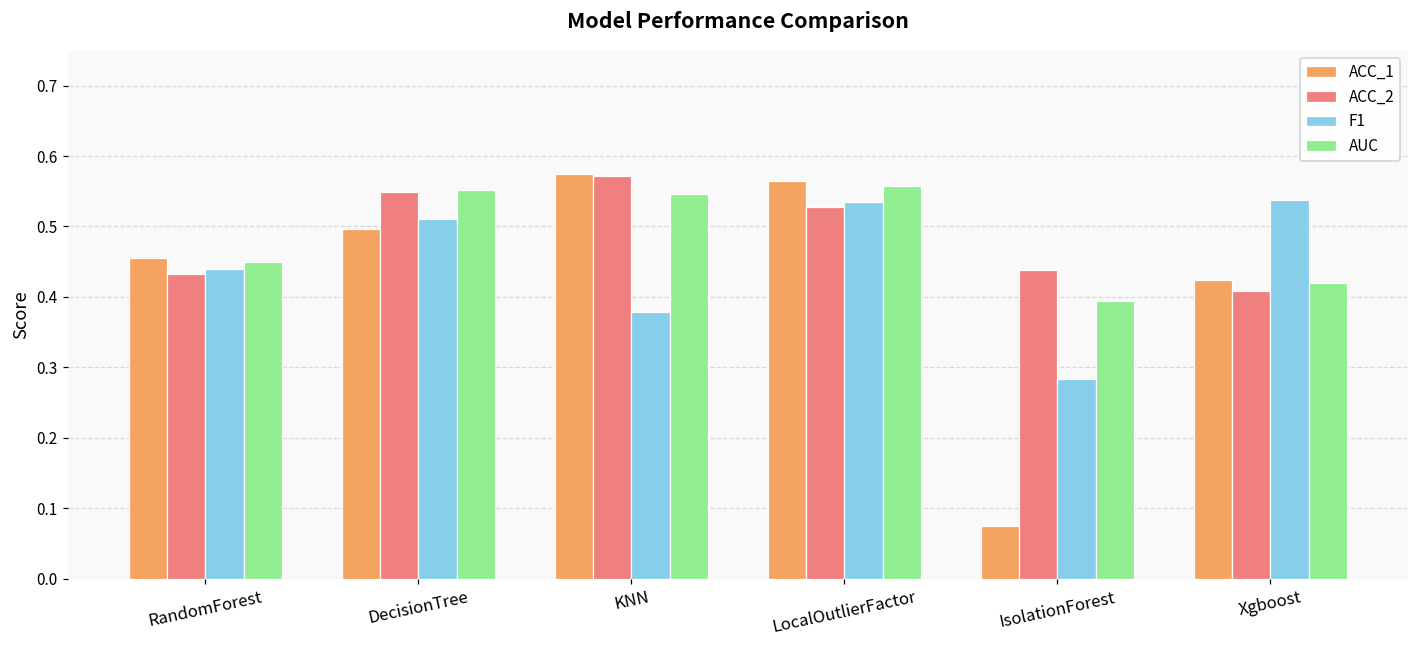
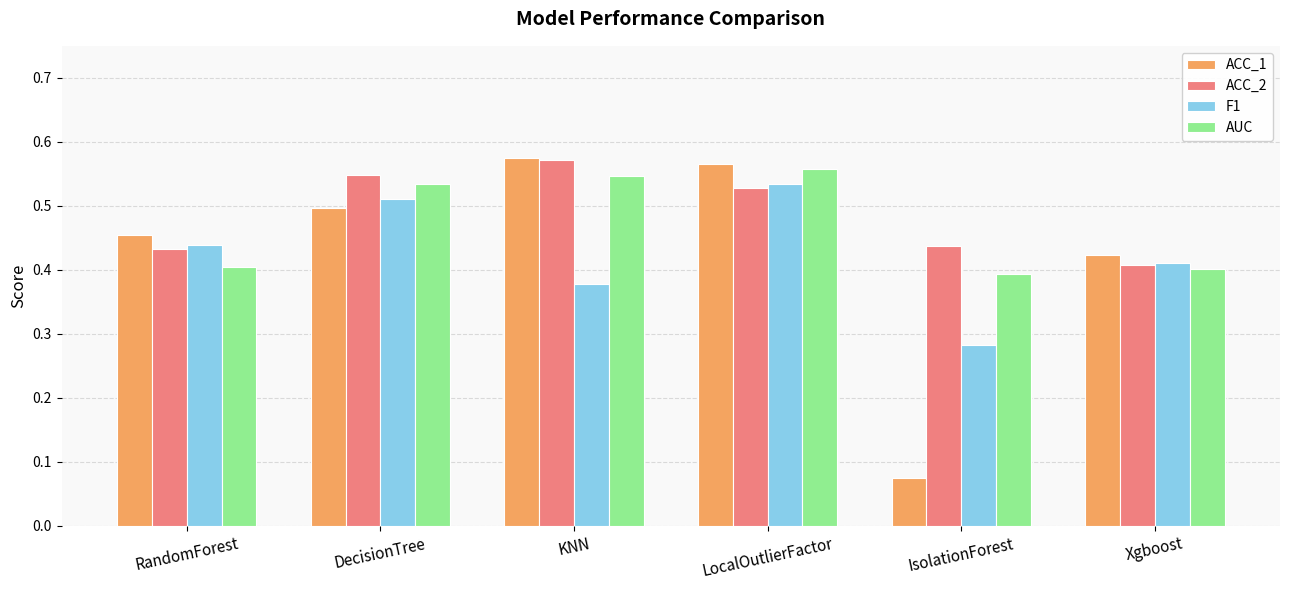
AUC, RandomForest: 0.45 -> 0.40
AUC, DecisionTree: 0.55 -> 0.53
F1, Xgboost: 0.54 -> 0.41
AUC, Xgboost: 0.42 -> 0.40
